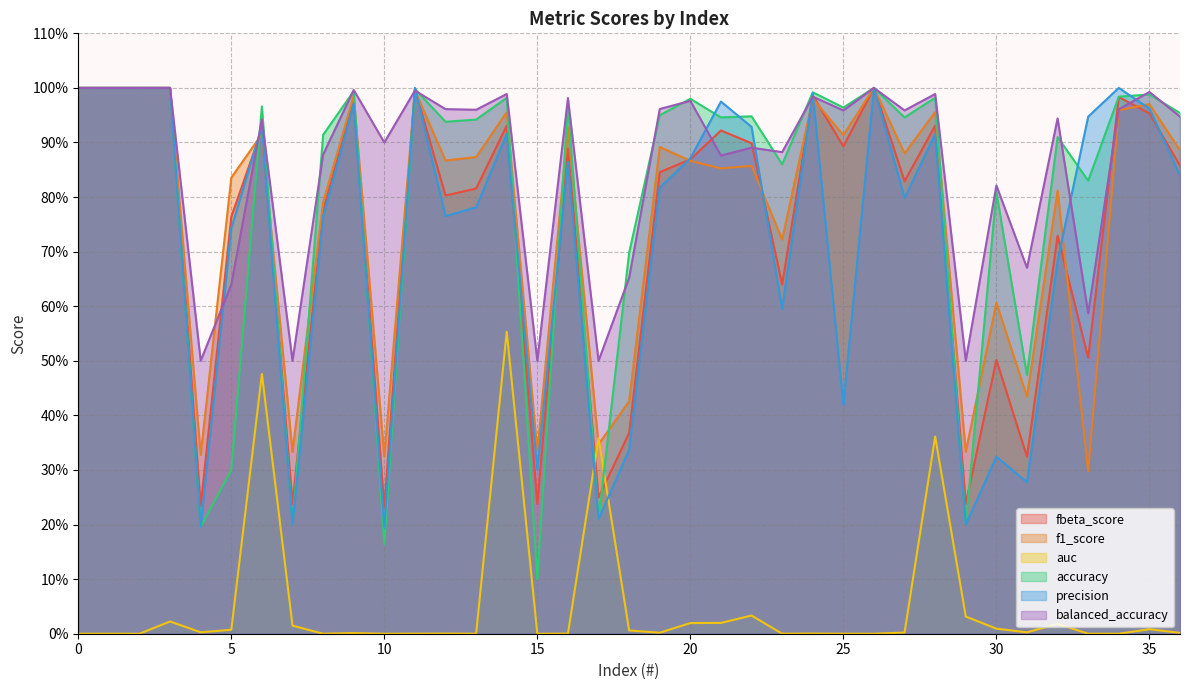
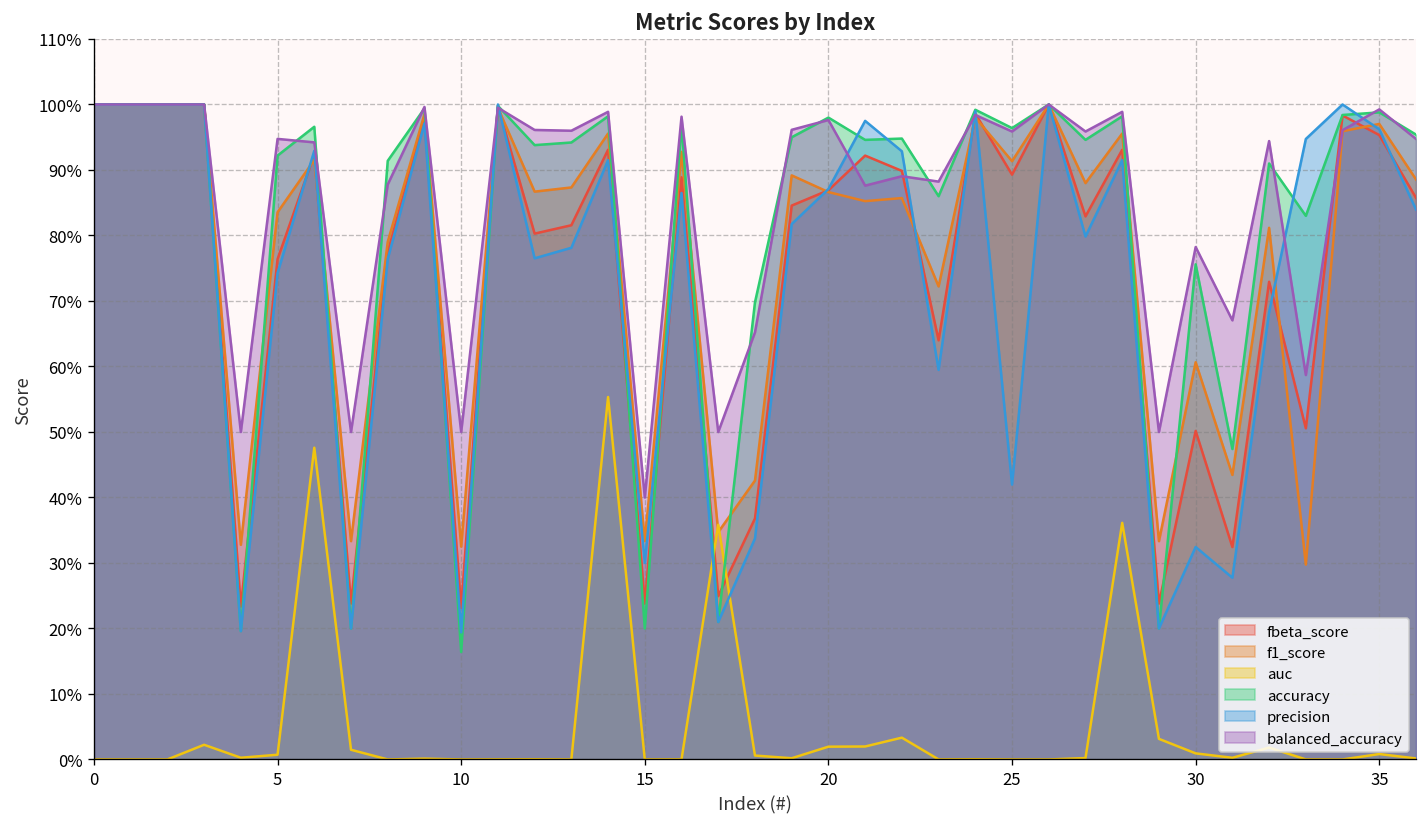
accuracy, 5: 30% -> 92%
balanced_accuracy, 5: 64% -> 95%
balanced_accuracy, 10: 90% -> 50%
accuracy, 15: 10% -> 20%
balanced_accuracy, 15: 50% -> 40%
accuracy, 30: 81% -> 76%
balanced_accuracy, 30: 82% -> 78%
